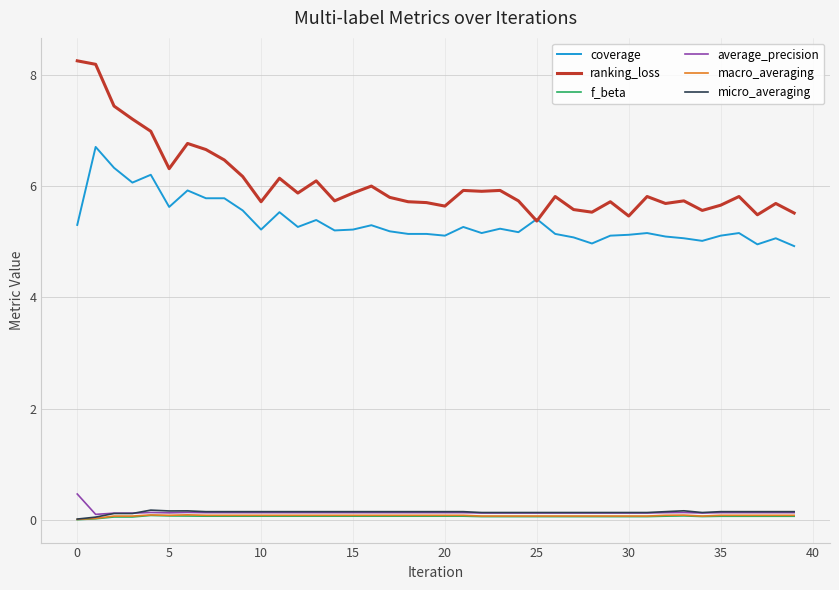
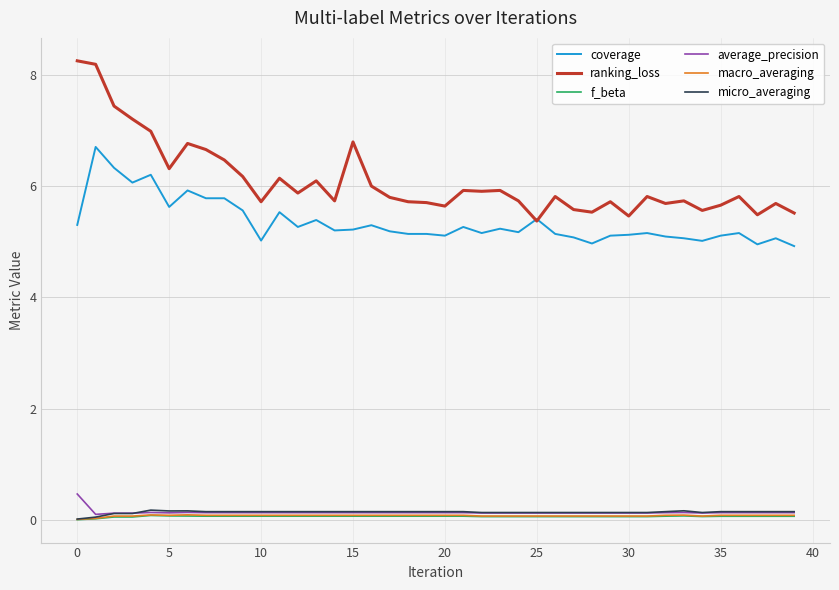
coverage, 10: 5.2 -> 5.0
ranking_loss, 15: 5.9 -> 6.8
